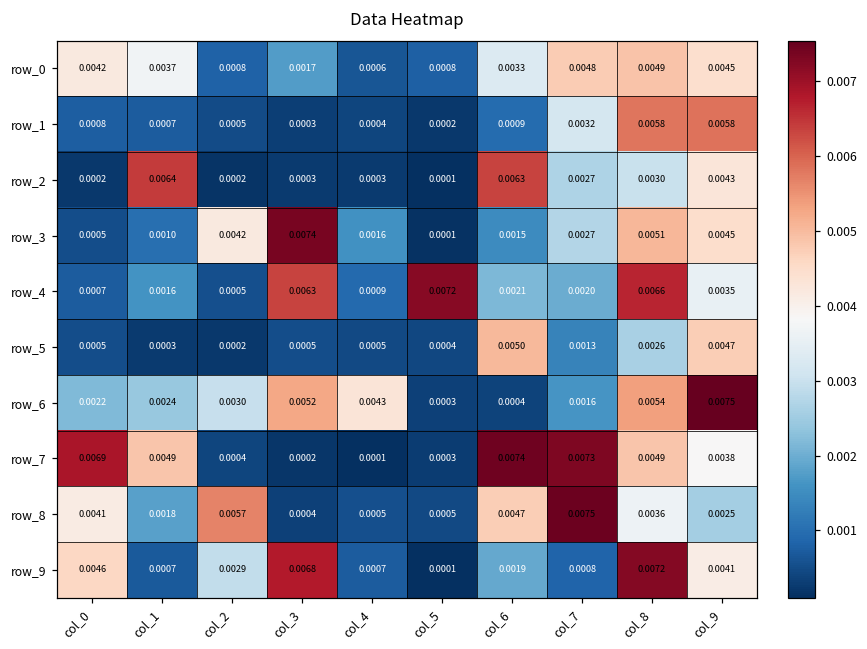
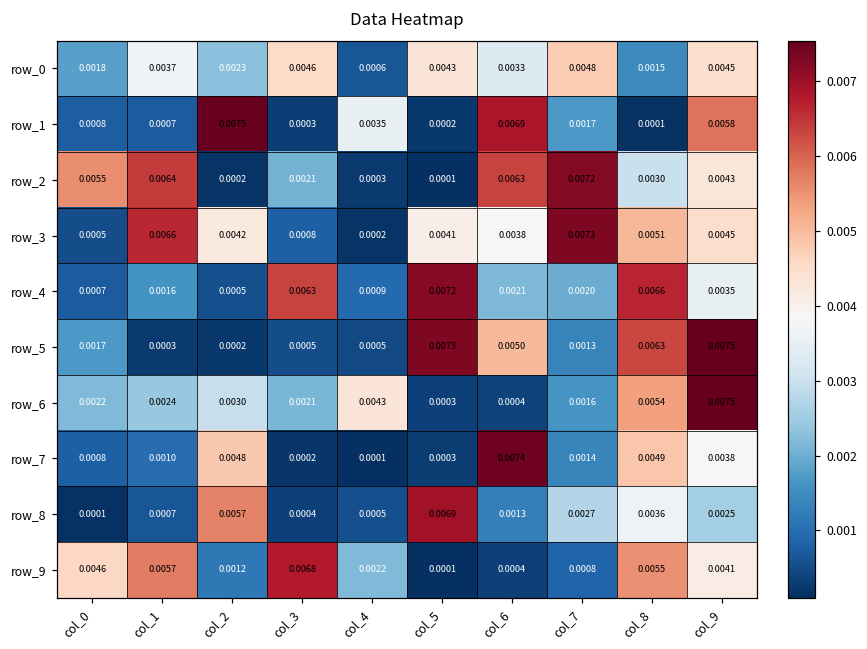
row_0, col_0: 0.0042 -> 0.0018
row_0, col_2: 0.0008 -> 0.0023
row_0, col_3: 0.0017 -> 0.0046
row_0, col_5: 0.0008 -> 0.0043
row_0, col_8: 0.0049 -> 0.0015
row_1, col_2: 0.0005 -> 0.0075
row_1, col_4: 0.0004 -> 0.0035
row_1, col_6: 0.0009 -> 0.0069
row_1, col_7: 0.0032 -> 0.0017
row_1, col_8: 0.0058 -> 0.0001
row_2, col_0: 0.0002 -> 0.0055
row_2, col_3: 0.0003 -> 0.0021
row_2, col_7: 0.0027 -> 0.0072
row_3, col_1: 0.0010 -> 0.0066
row_3, col_3: 0.0074 -> 0.0008
row_3, col_4: 0.0016 -> 0.0002
row_3, col_5: 0.0001 -> 0.0041
row_3, col_6: 0.0015 -> 0.0038
row_3, col_7: 0.0027 -> 0.0073
row_5, col_0: 0.0005 -> 0.0017
row_5, col_5: 0.0004 -> 0.0073
row_5, col_8: 0.0026 -> 0.0063
row_5, col_9: 0.0047 -> 0.0075
row_6, col_3: 0.0052 -> 0.0021
row_7, col_0: 0.0069 -> 0.0008
row_7, col_1: 0.0049 -> 0.0010
row_7, col_2: 0.0004 -> 0.0048
row_7, col_7: 0.0073 -> 0.0014
row_8, col_0: 0.0041 -> 0.0001
row_8, col_1: 0.0018 -> 0.0007
row_8, col_5: 0.0005 -> 0.0069
row_8, col_6: 0.0047 -> 0.0013
row_8, col_7: 0.0075 -> 0.0027
row_9, col_1: 0.0007 -> 0.0057
row_9, col_2: 0.0029 -> 0.0012
row_9, col_4: 0.0007 -> 0.0022
row_9, col_6: 0.0019 -> 0.0004
row_9, col_8: 0.0072 -> 0.0055
